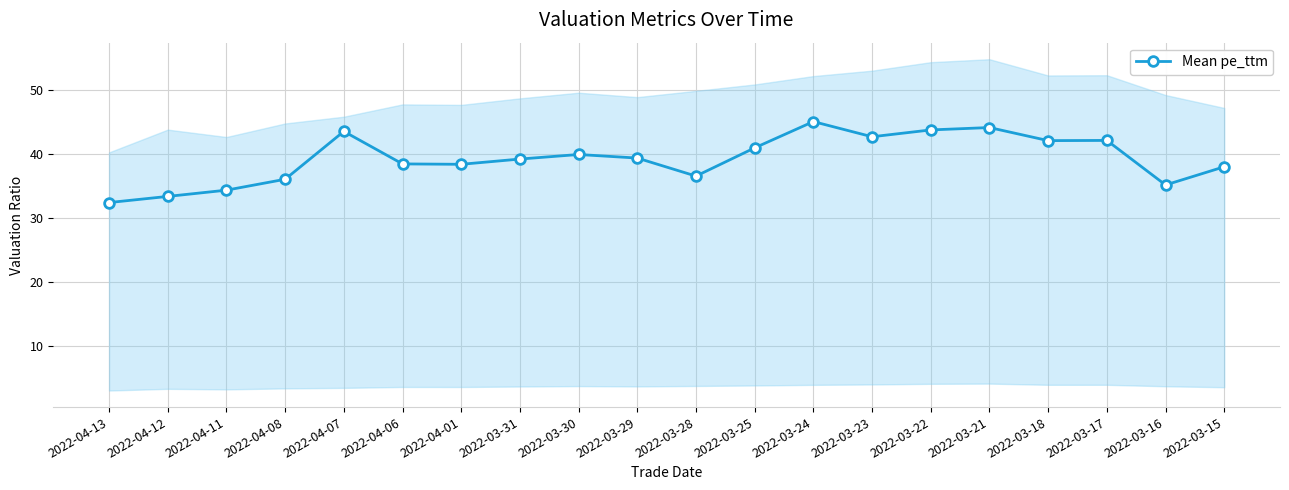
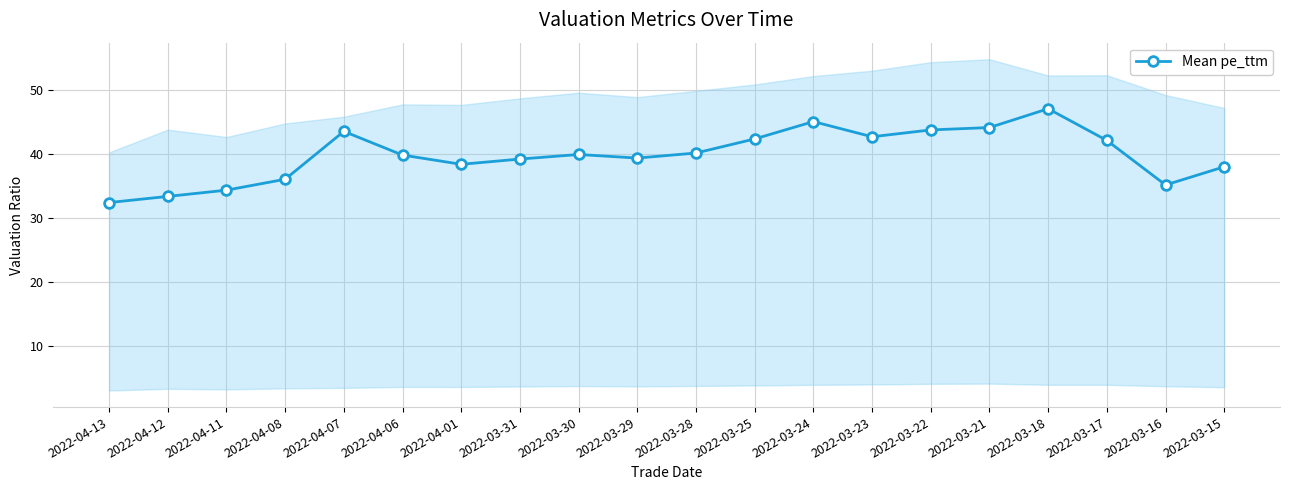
Mean pe_ttm, 2022-04-06: 38 -> 40
Mean pe_ttm, 2022-03-28: 37 -> 40
Mean pe_ttm, 2022-03-25: 41 -> 42
Mean pe_ttm, 2022-03-18: 42 -> 47
